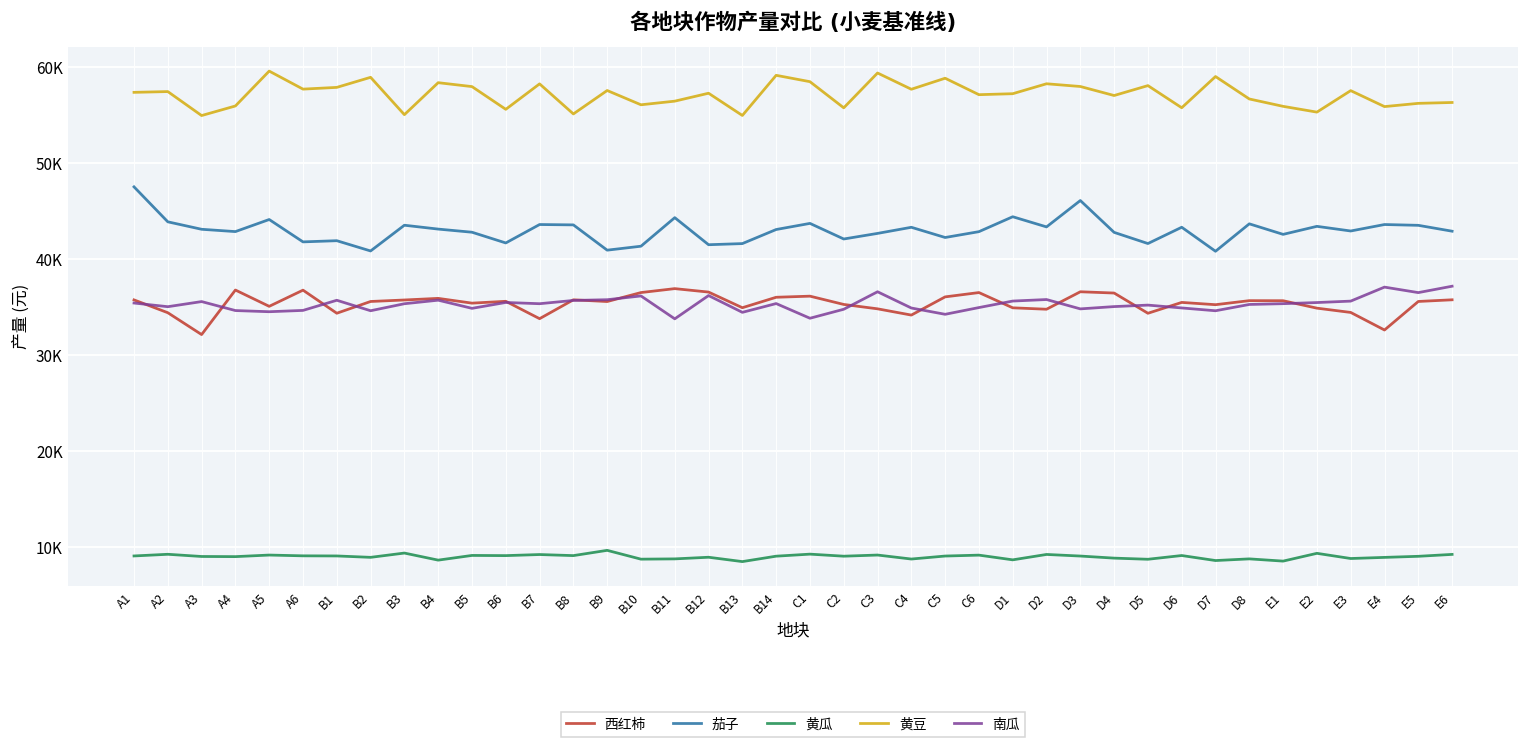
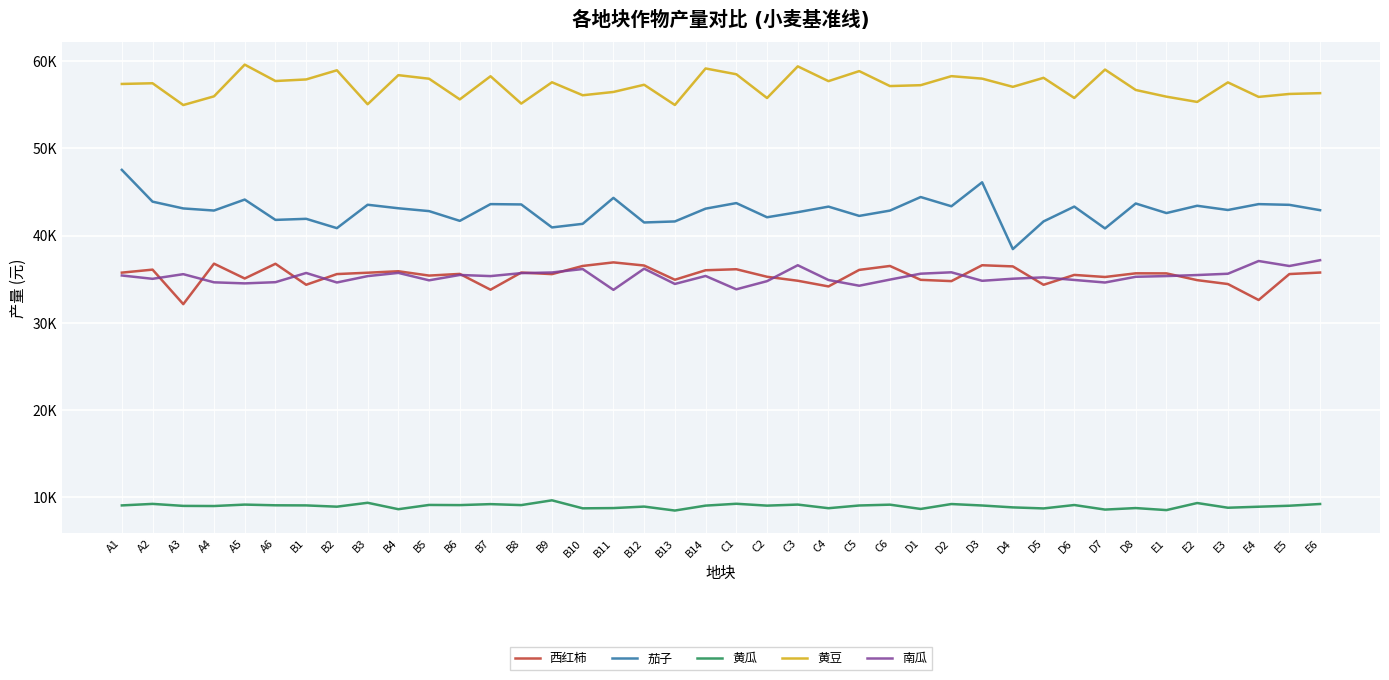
西红柿, A2: 34000 -> 36000
茄子, D4: 43000 -> 38000
